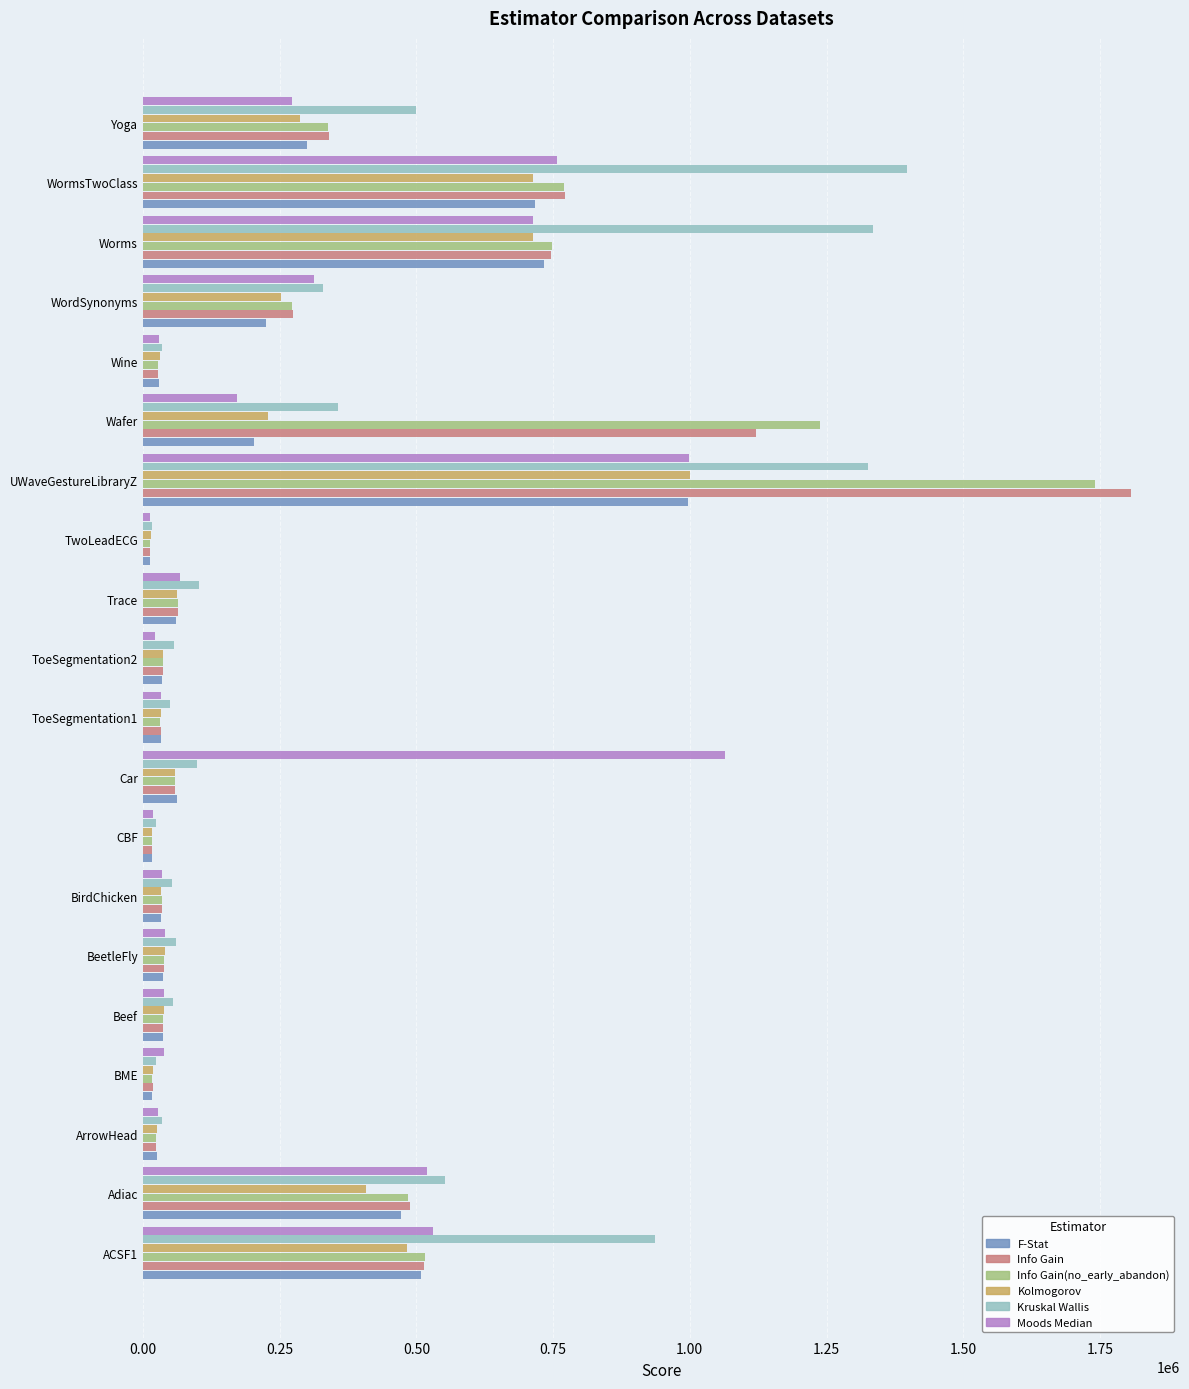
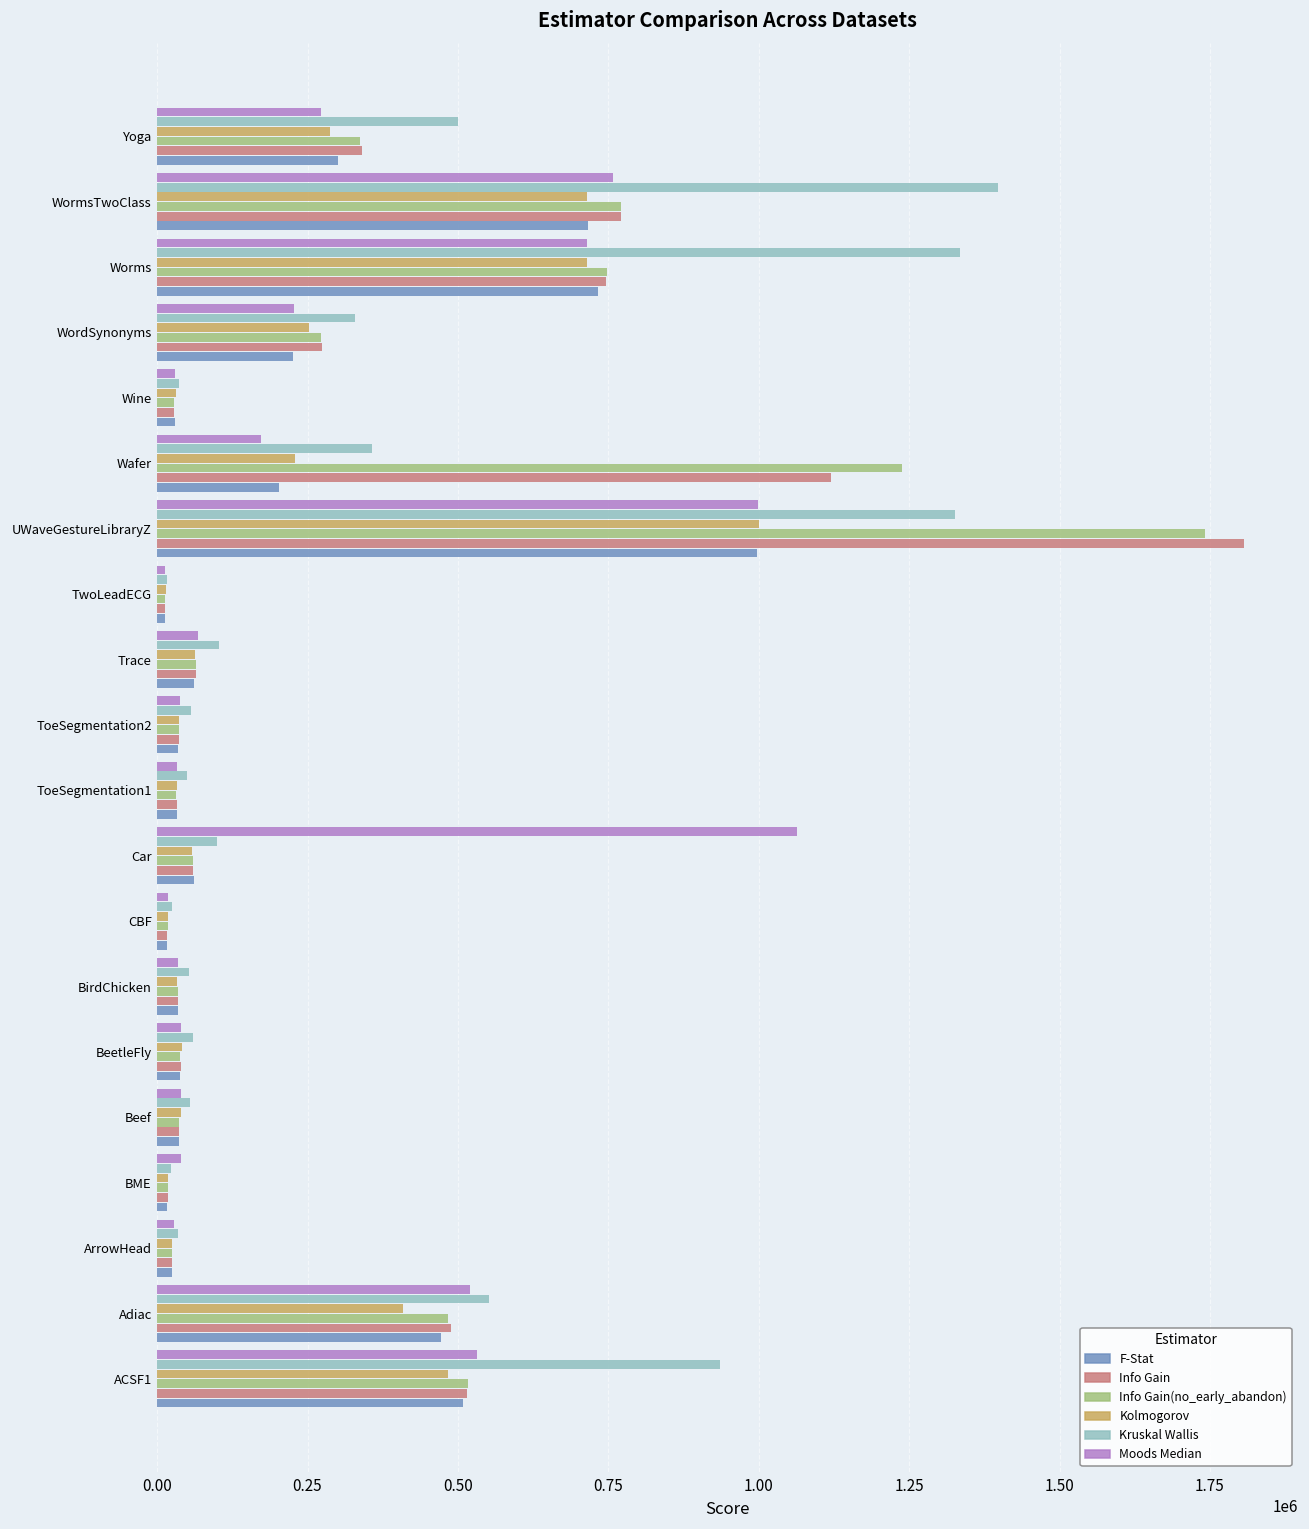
Moods Median, WordSynonyms: 310000 -> 230000
Moods Median, ToeSegmentation2: 20000 -> 40000
